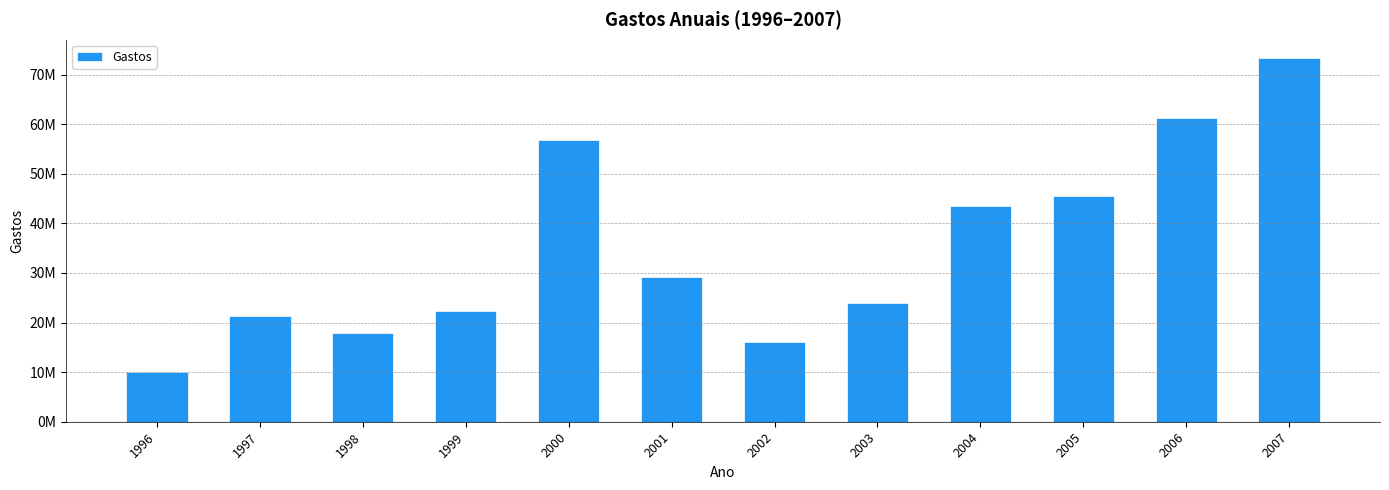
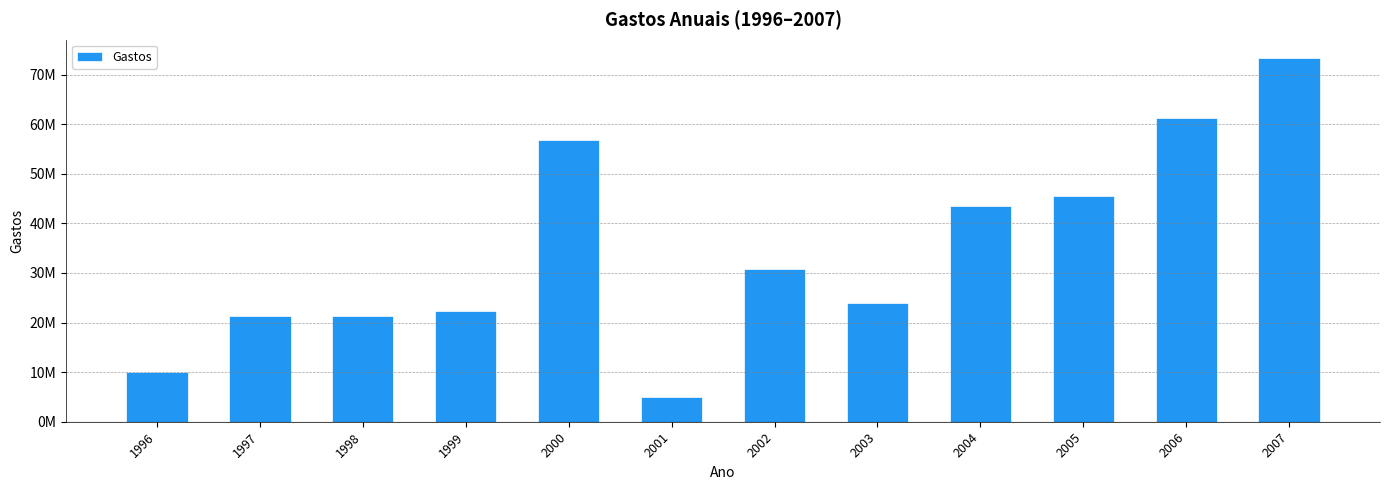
1998: 18000000 -> 21000000
2001: 29000000 -> 5000000
2002: 16000000 -> 31000000
